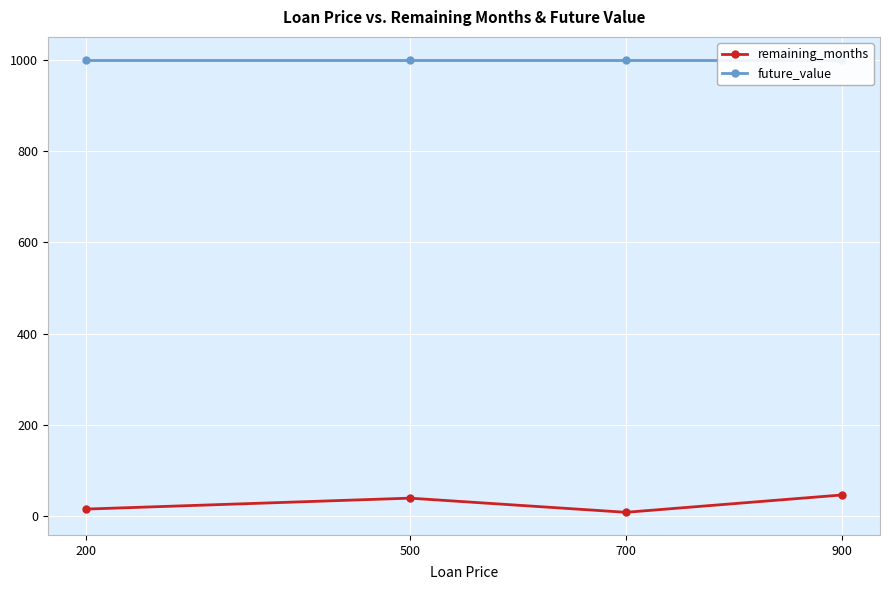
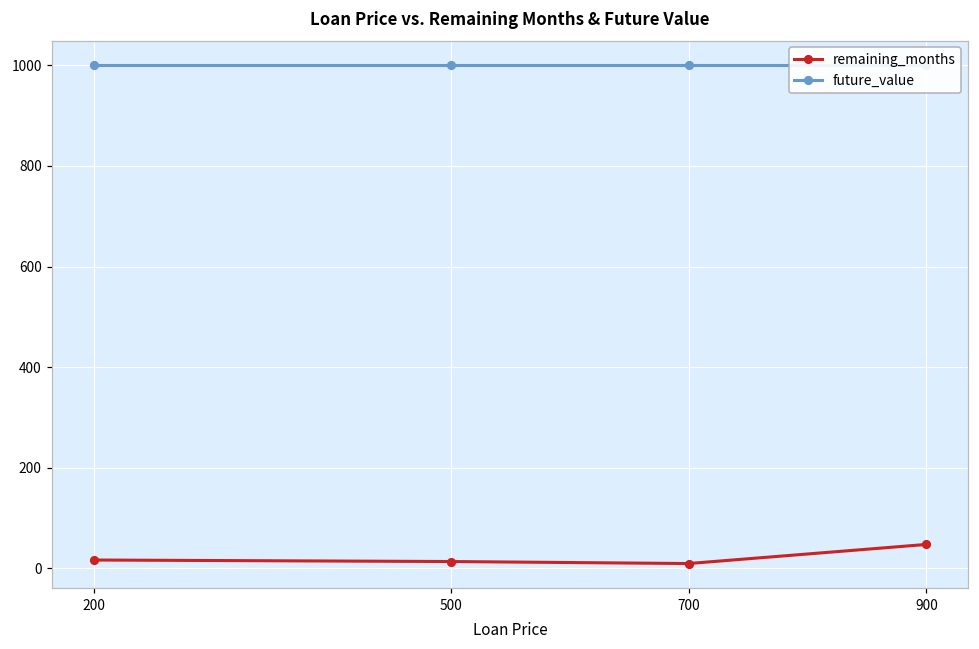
remaining_months, 500: 40 -> 10
